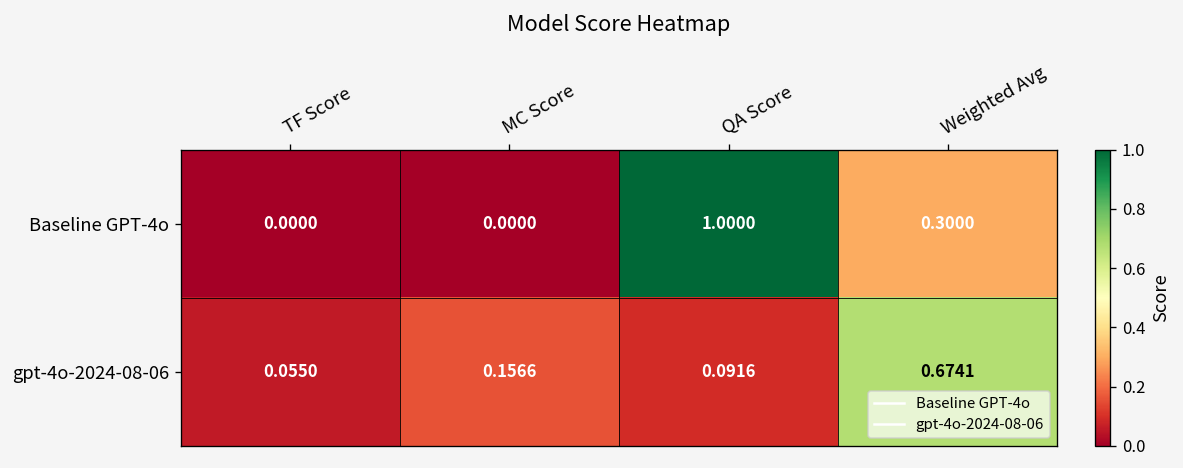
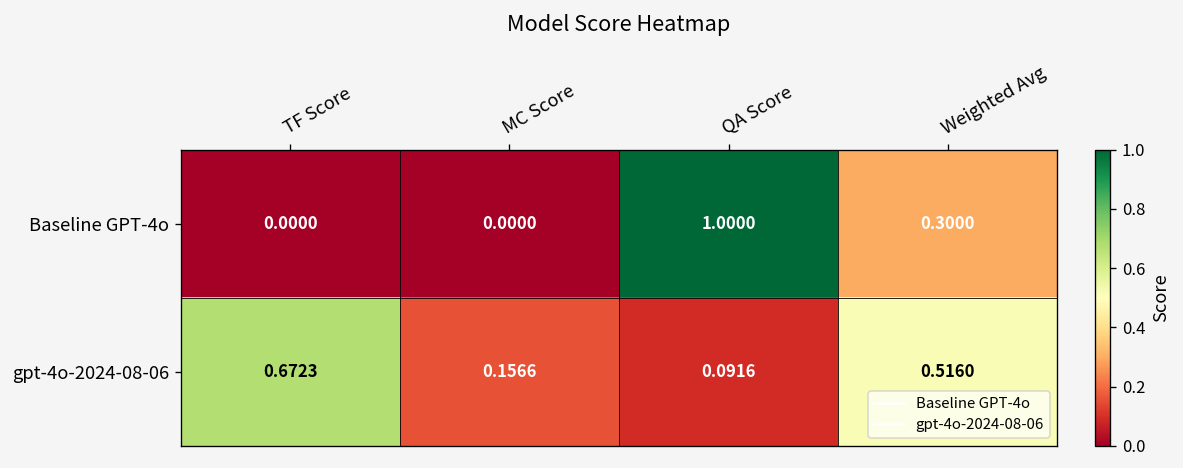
gpt-4o-2024-08-06, TF Score: 0.0550 -> 0.6723
gpt-4o-2024-08-06, Weighted Avg: 0.6741 -> 0.5160
